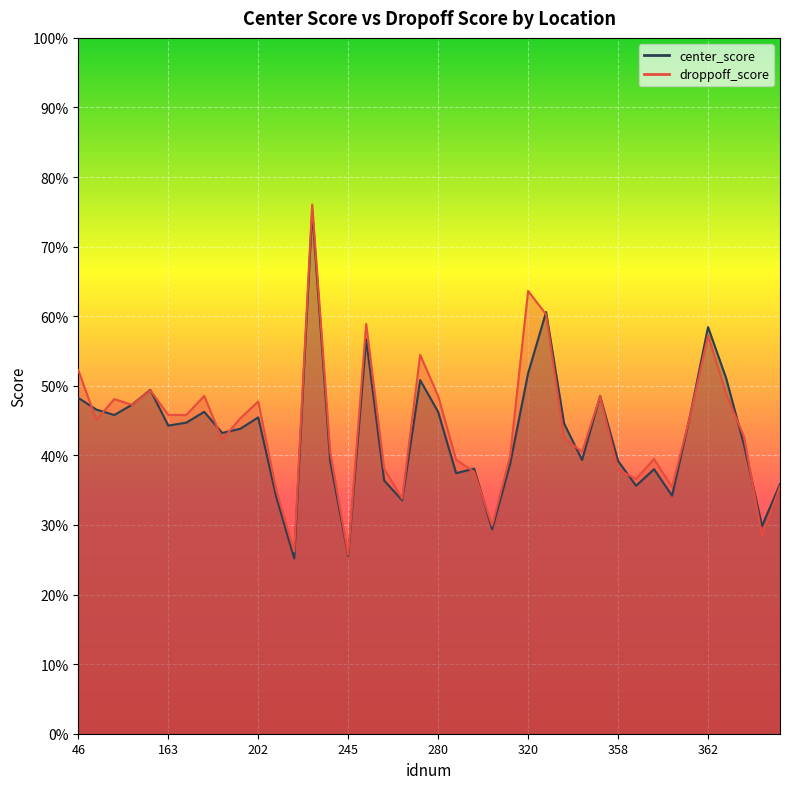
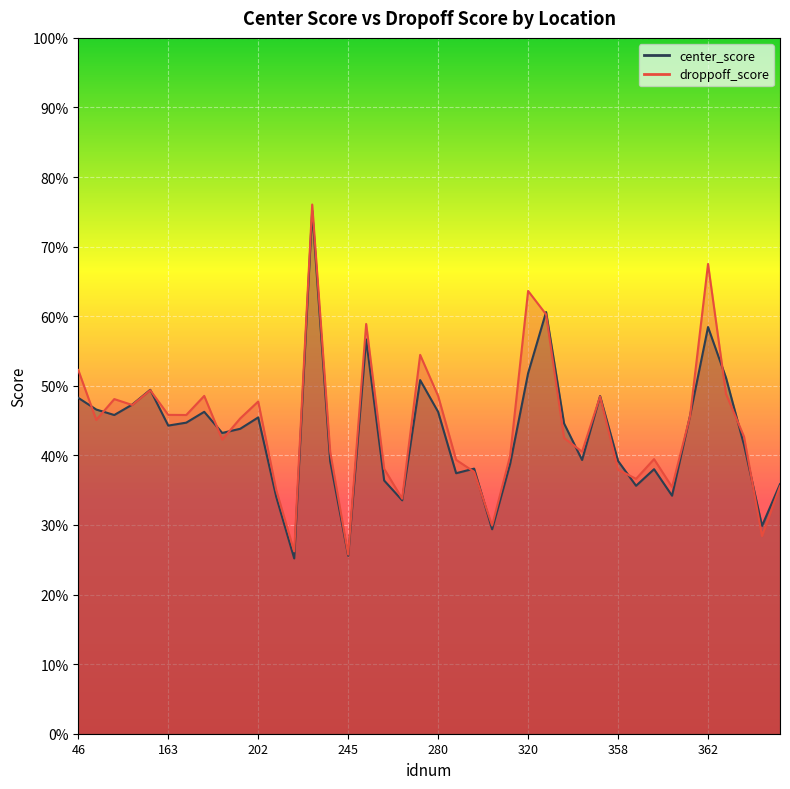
droppoff_score, 362: 57% -> 68%
